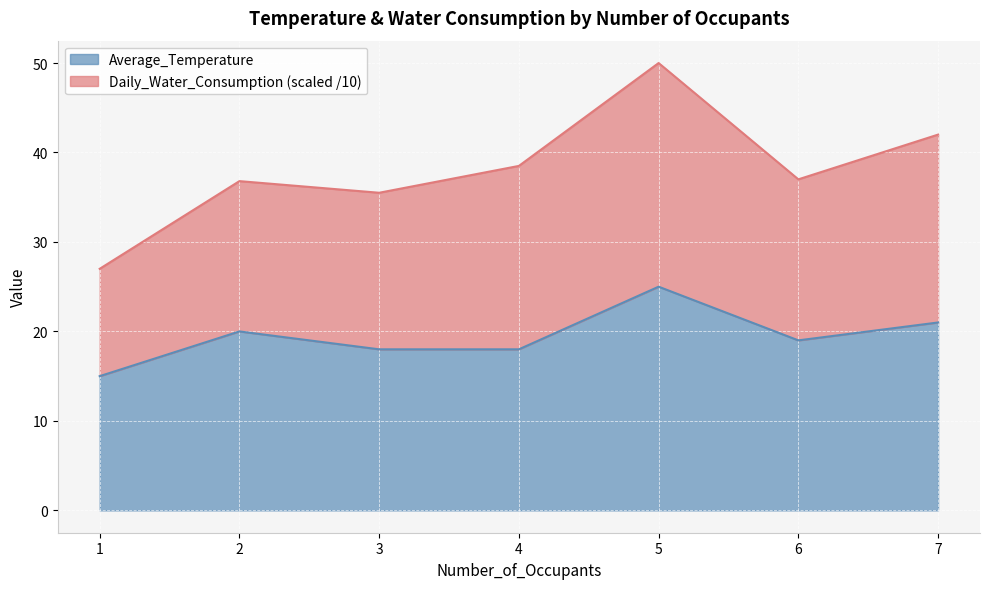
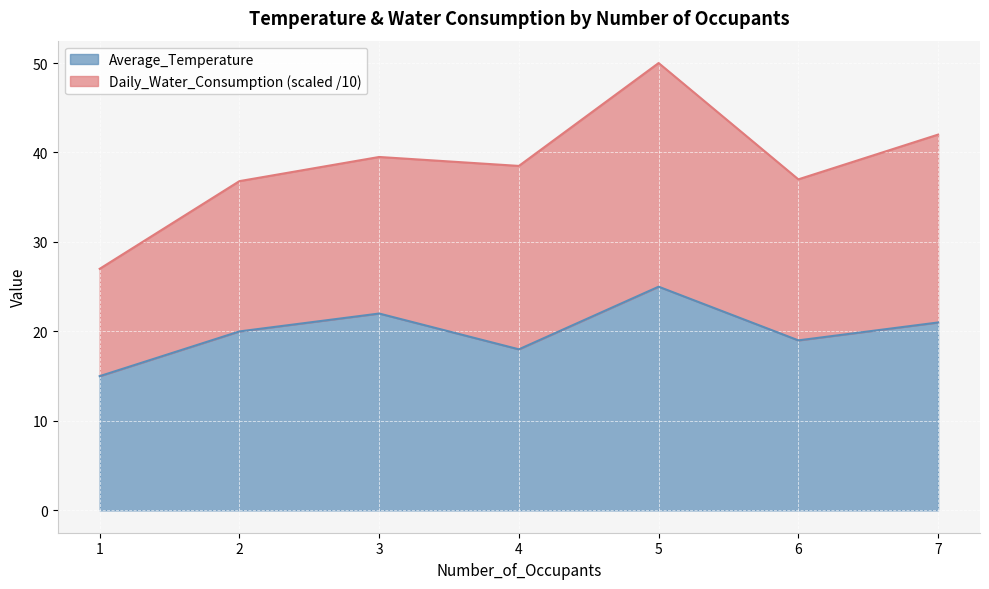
Average_Temperature, 3: 18 -> 22
